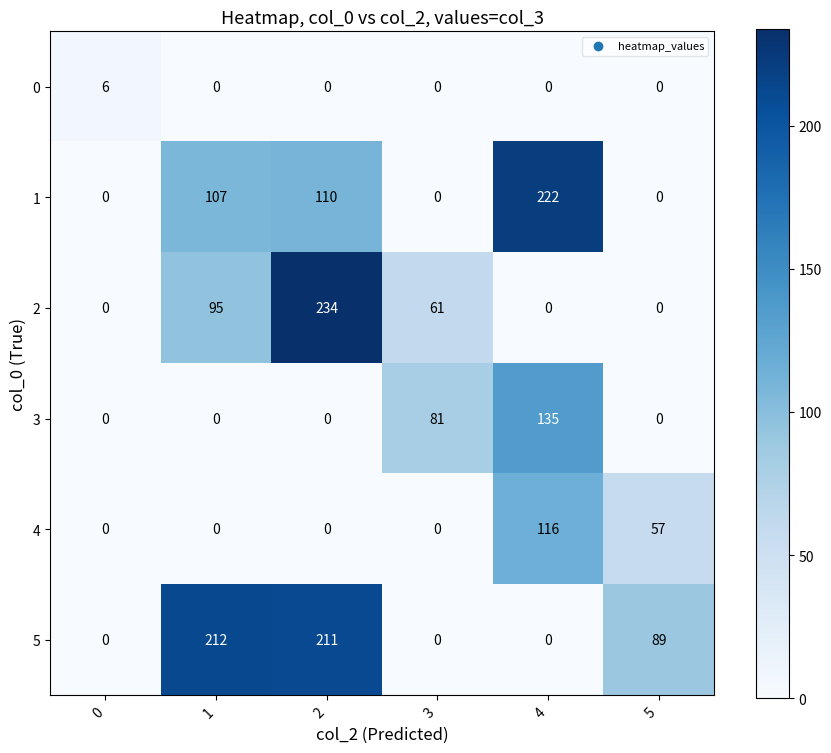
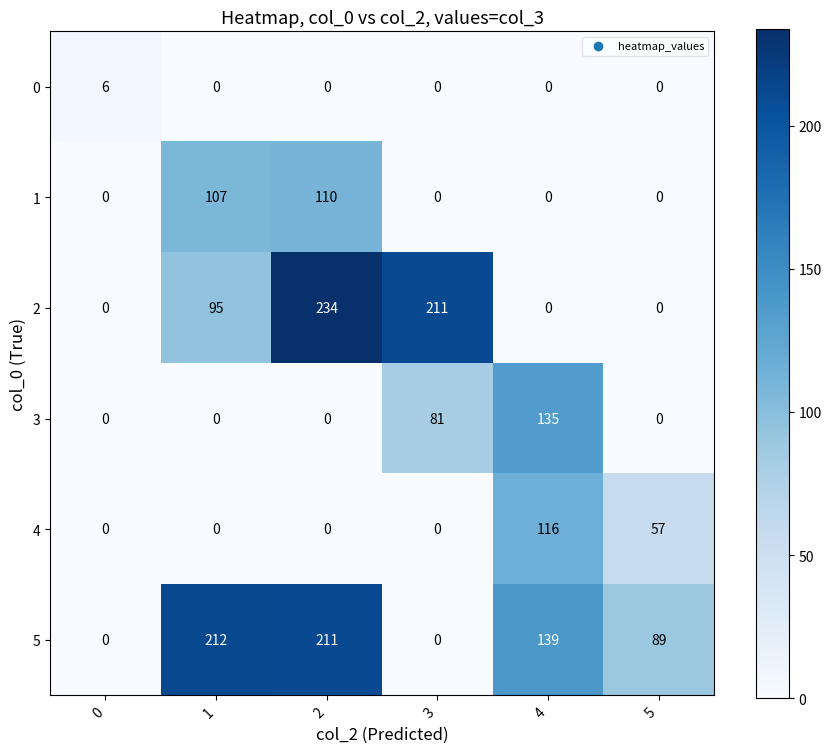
1, 4: 222 -> 0
2, 3: 61 -> 211
5, 4: 0 -> 139
